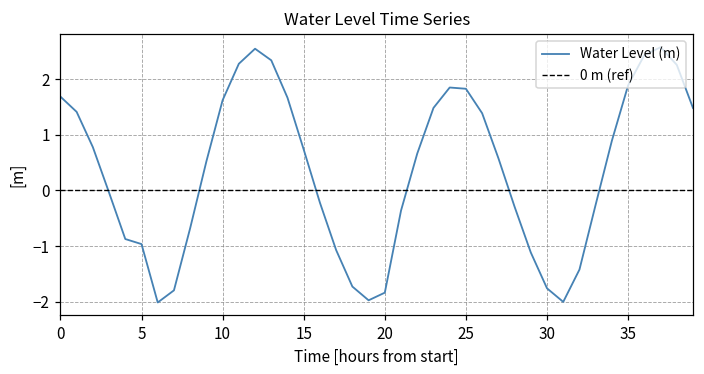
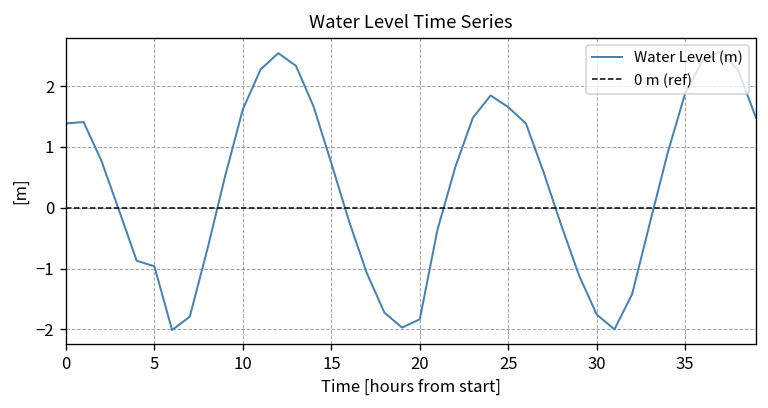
0: 1.7 -> 1.4
25: 1.8 -> 1.7
